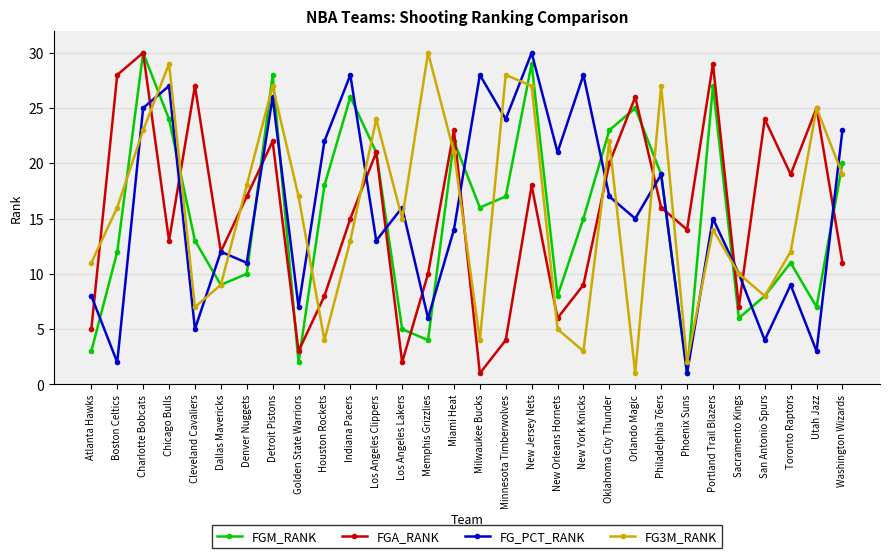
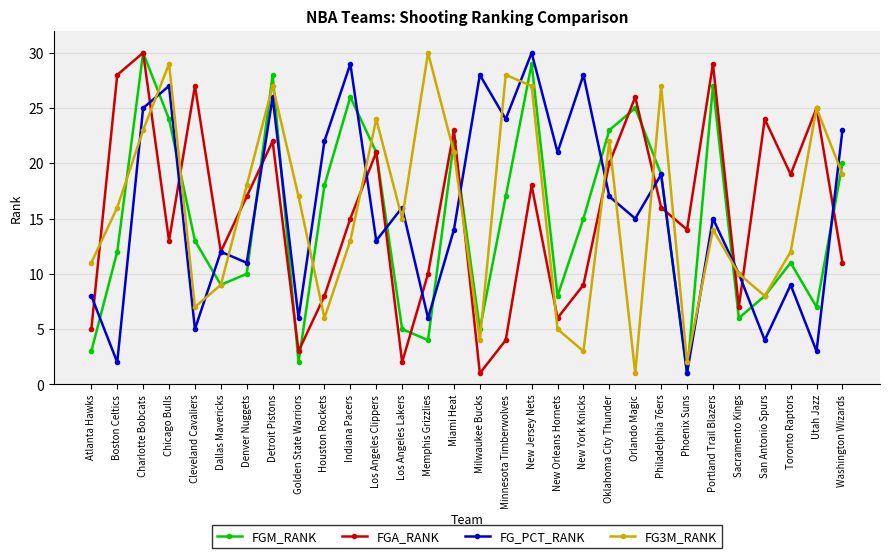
FG_PCT_RANK, Golden State Warriors: 7 -> 6
FG3M_RANK, Houston Rockets: 4 -> 6
FG_PCT_RANK, Indiana Pacers: 28 -> 29
FGM_RANK, Milwaukee Bucks: 16 -> 5
